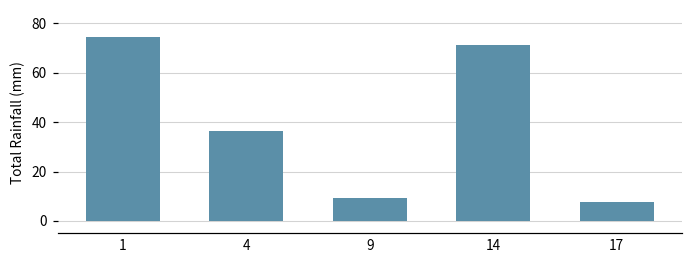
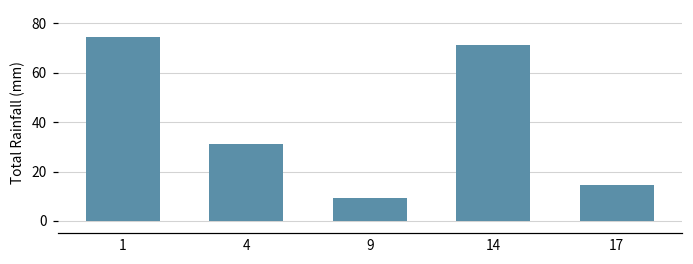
4: 37 -> 31
17: 8 -> 15
